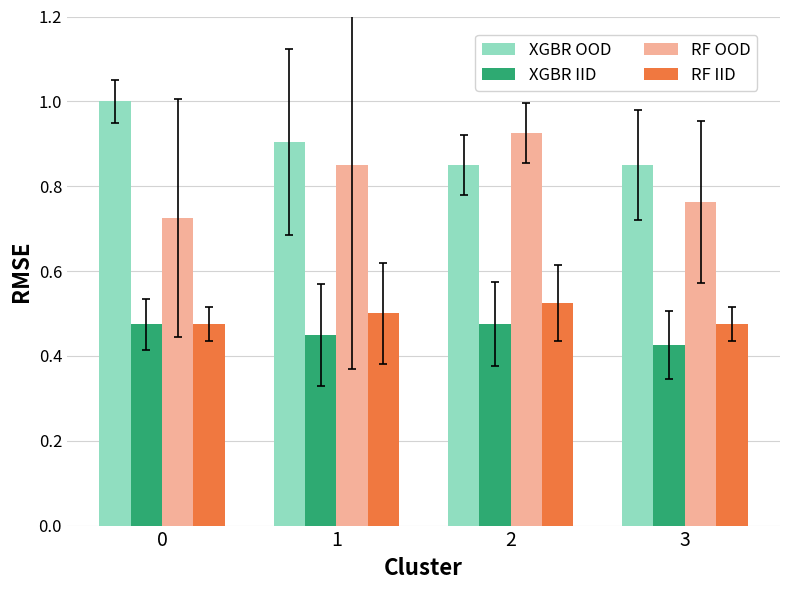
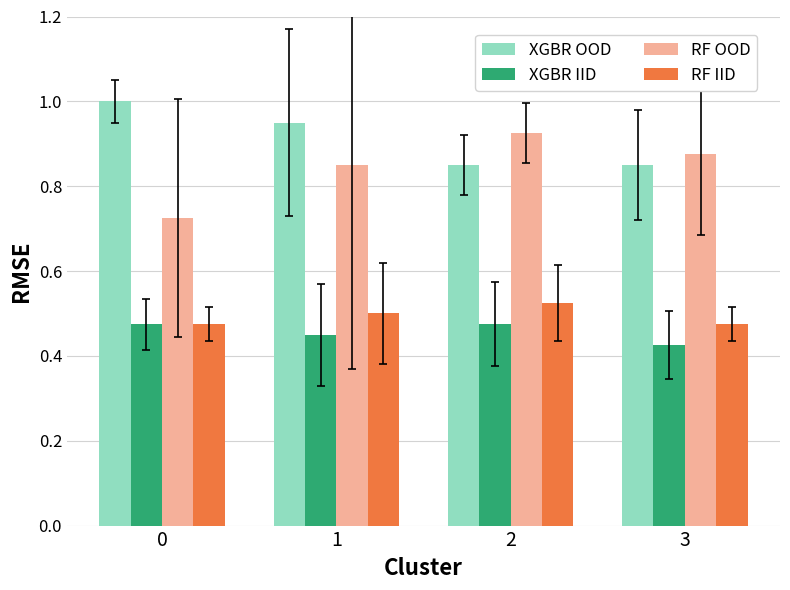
XGBR OOD, 1: 0.90 -> 0.95
RF OOD, 3: 0.76 -> 0.88
